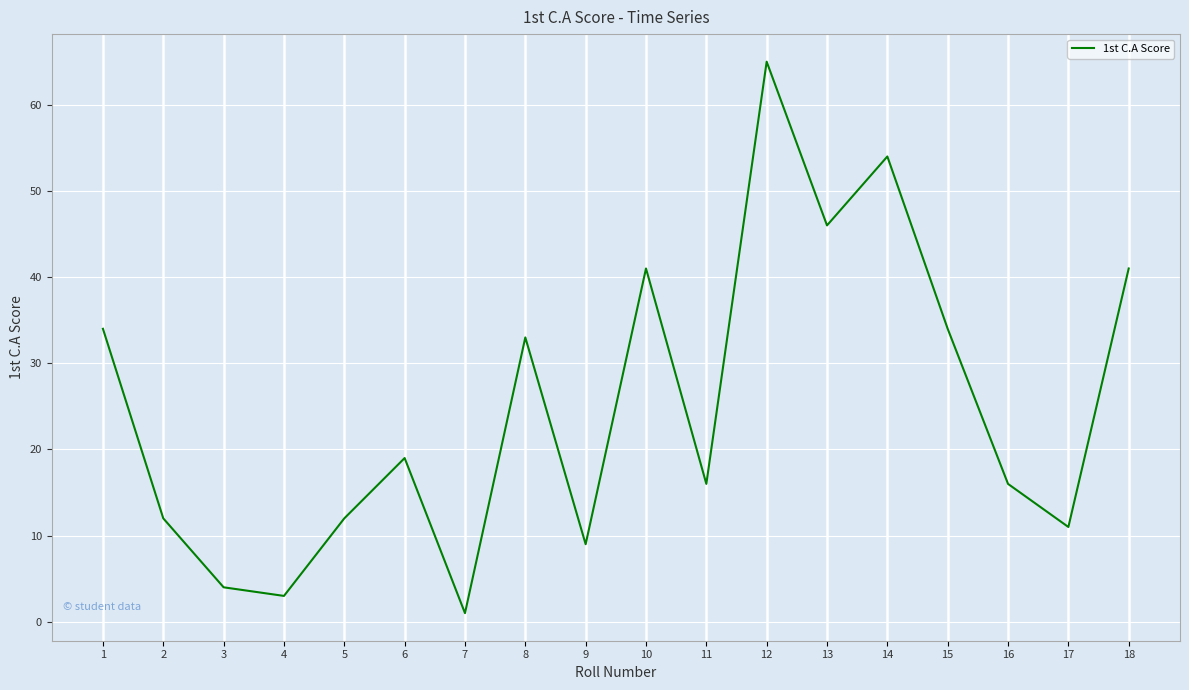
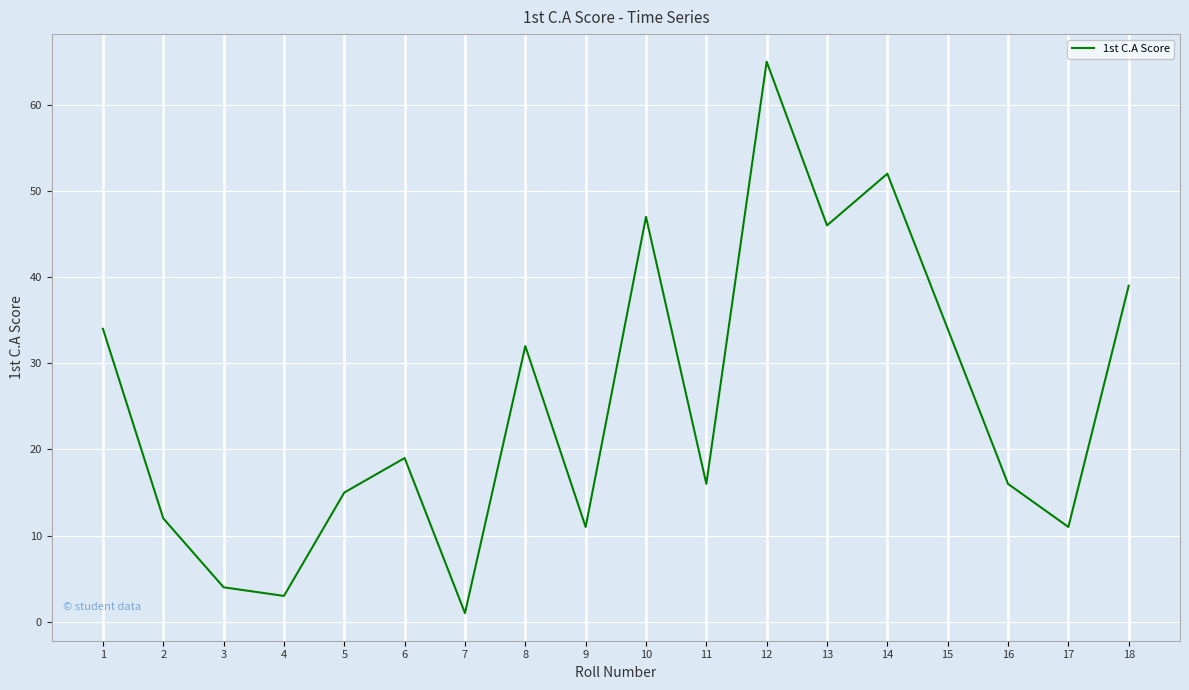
5: 12 -> 15
8: 33 -> 32
9: 9 -> 11
10: 41 -> 47
14: 54 -> 52
18: 41 -> 39
